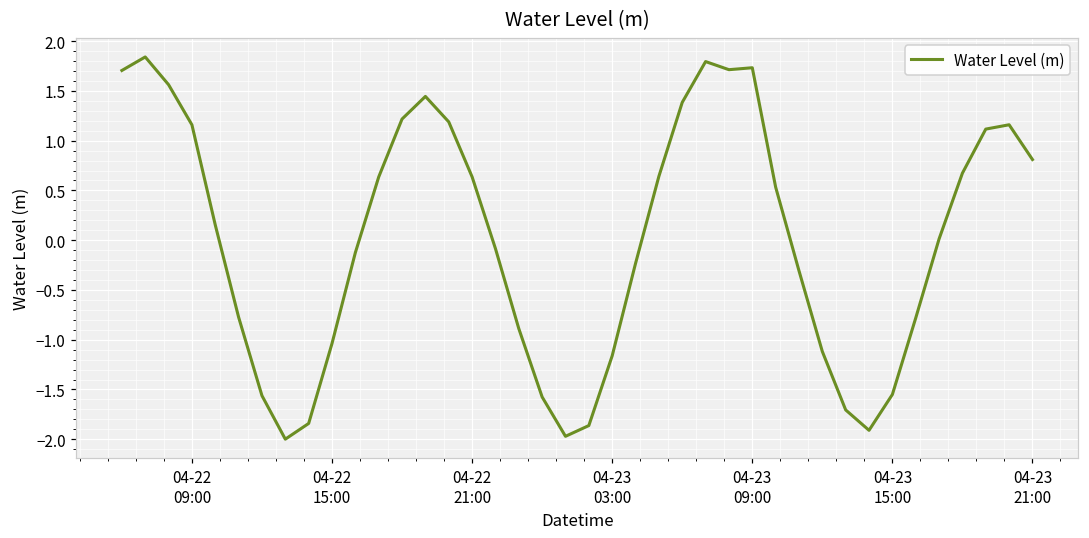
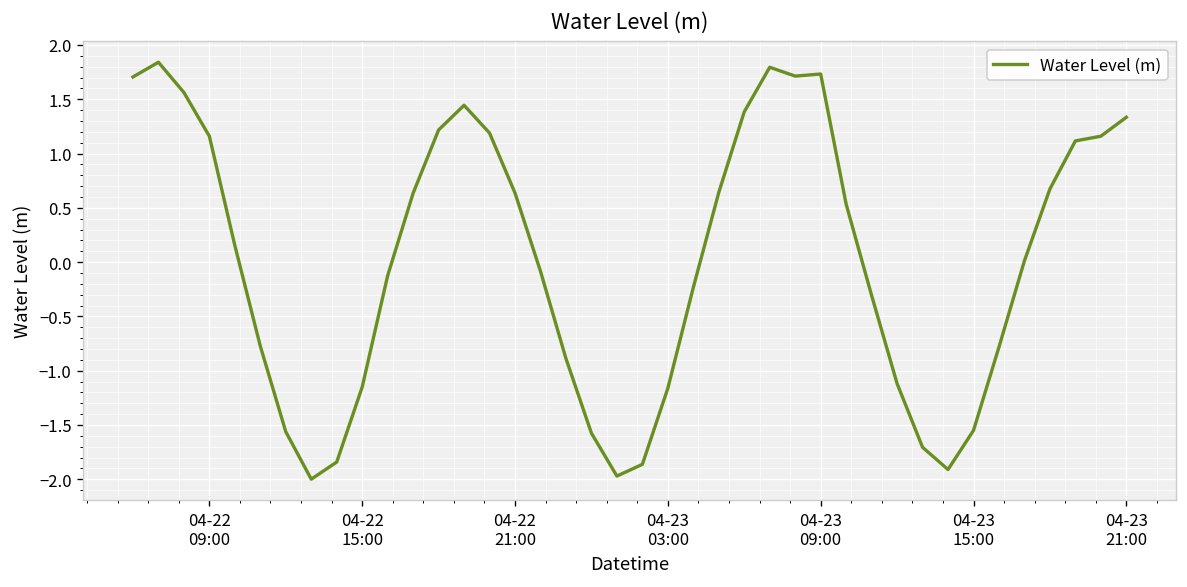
04-22 15:00: -1.0 -> -1.2
04-23 21:00: 0.8 -> 1.3
